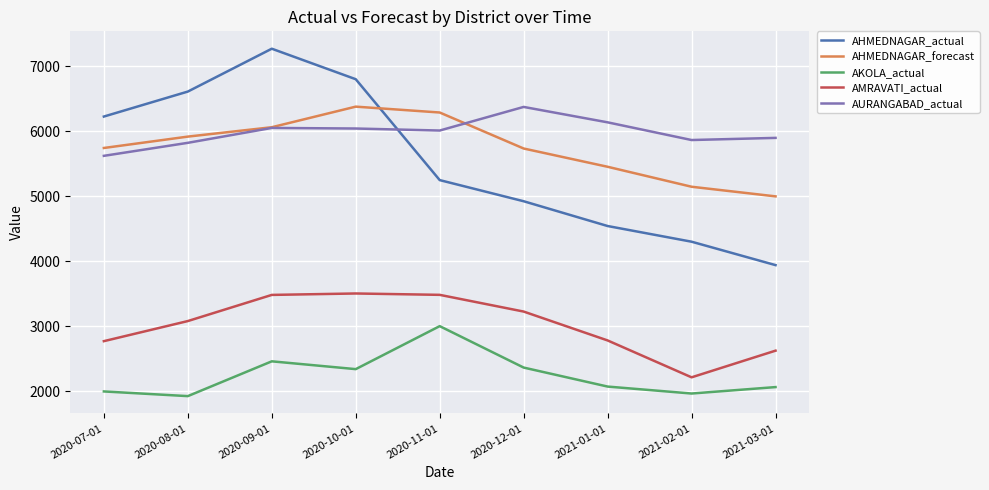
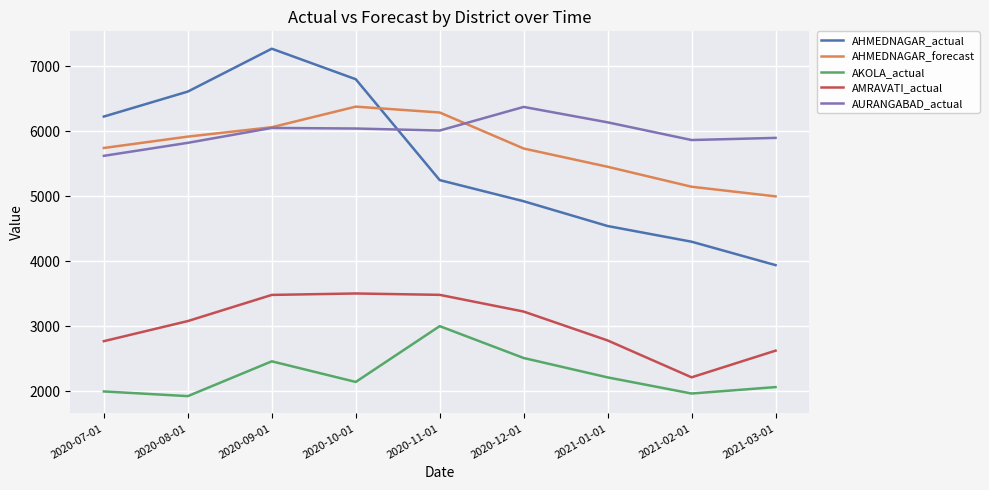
AKOLA_actual, 2020-10-01: 2300 -> 2100
AKOLA_actual, 2020-12-01: 2400 -> 2500
AKOLA_actual, 2021-01-01: 2100 -> 2200
